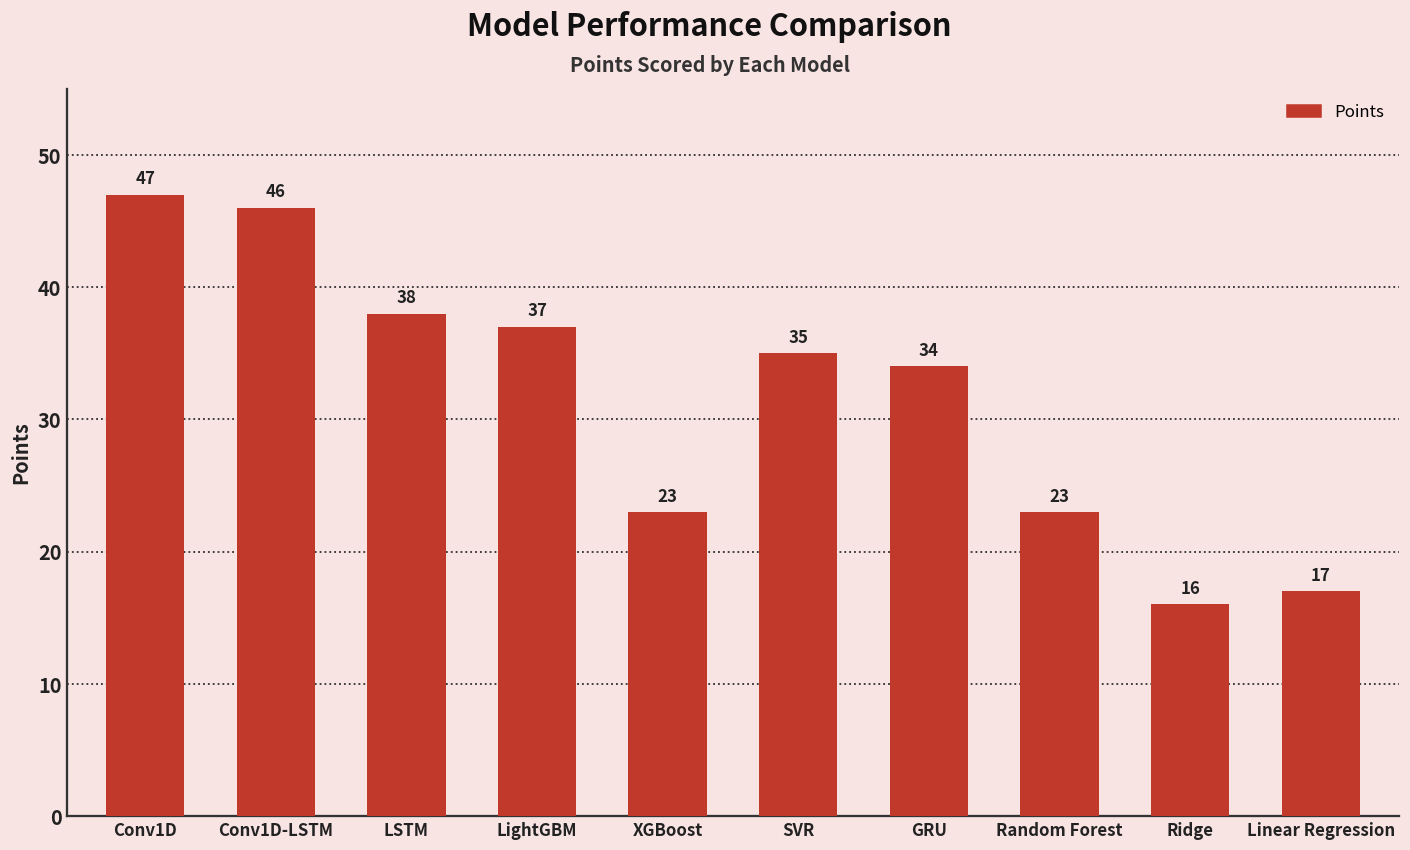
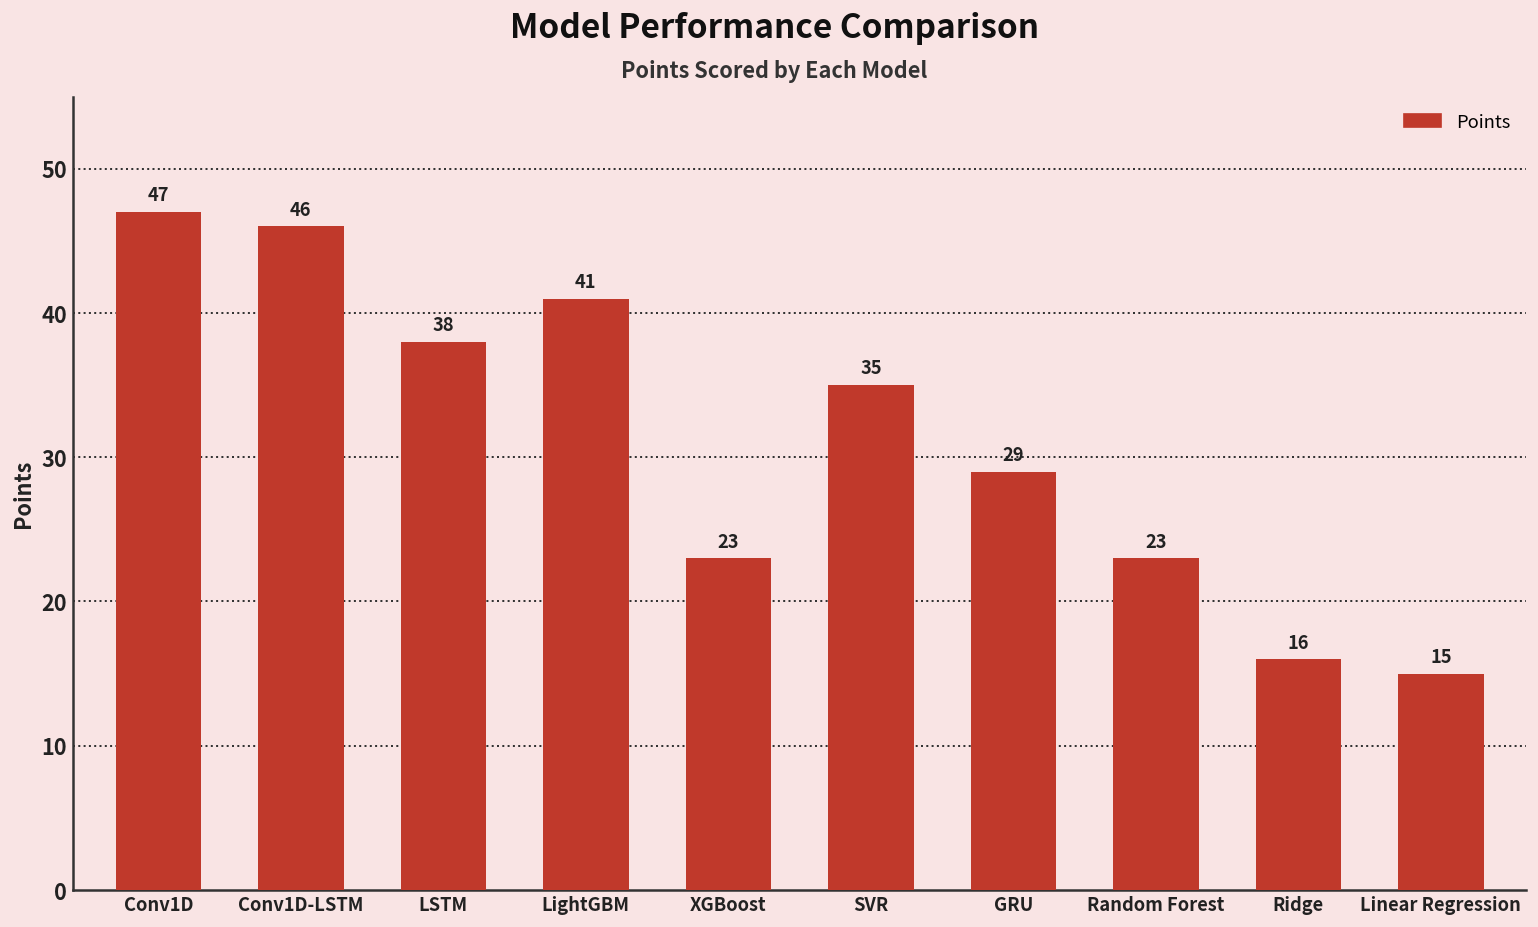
LightGBM: 37 -> 41
GRU: 34 -> 29
Linear Regression: 17 -> 15
